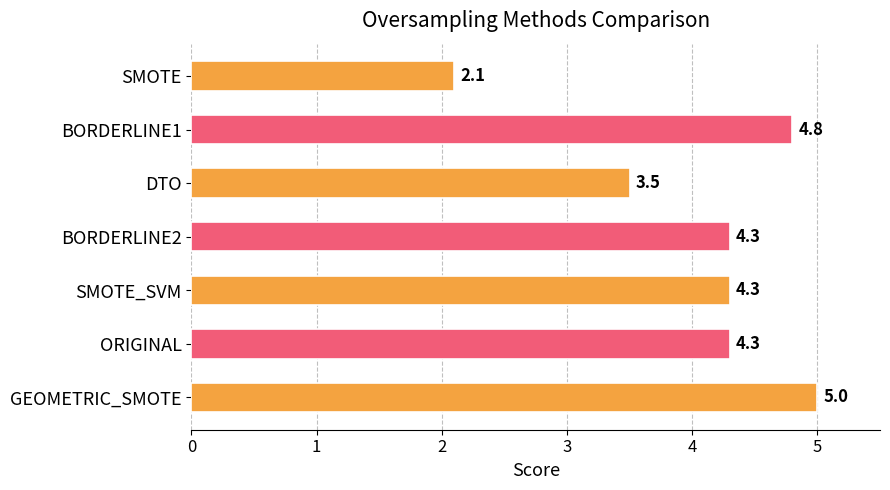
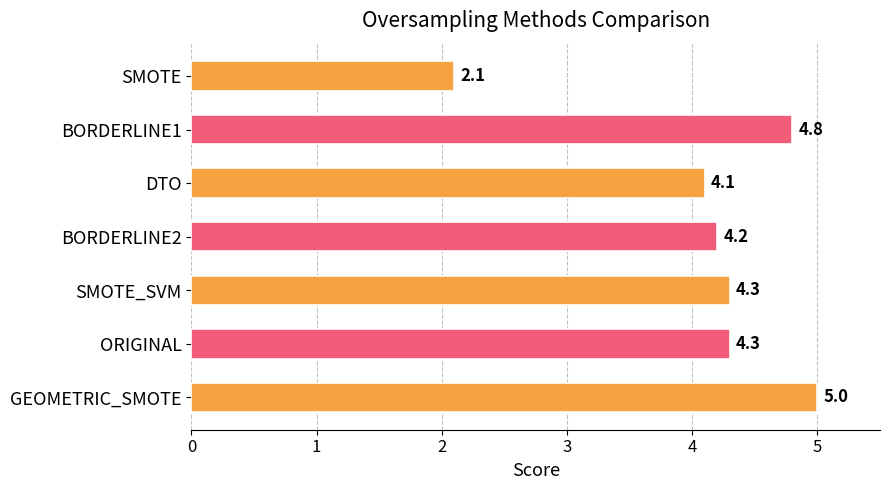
DTO: 3.5 -> 4.1
BORDERLINE2: 4.3 -> 4.2
